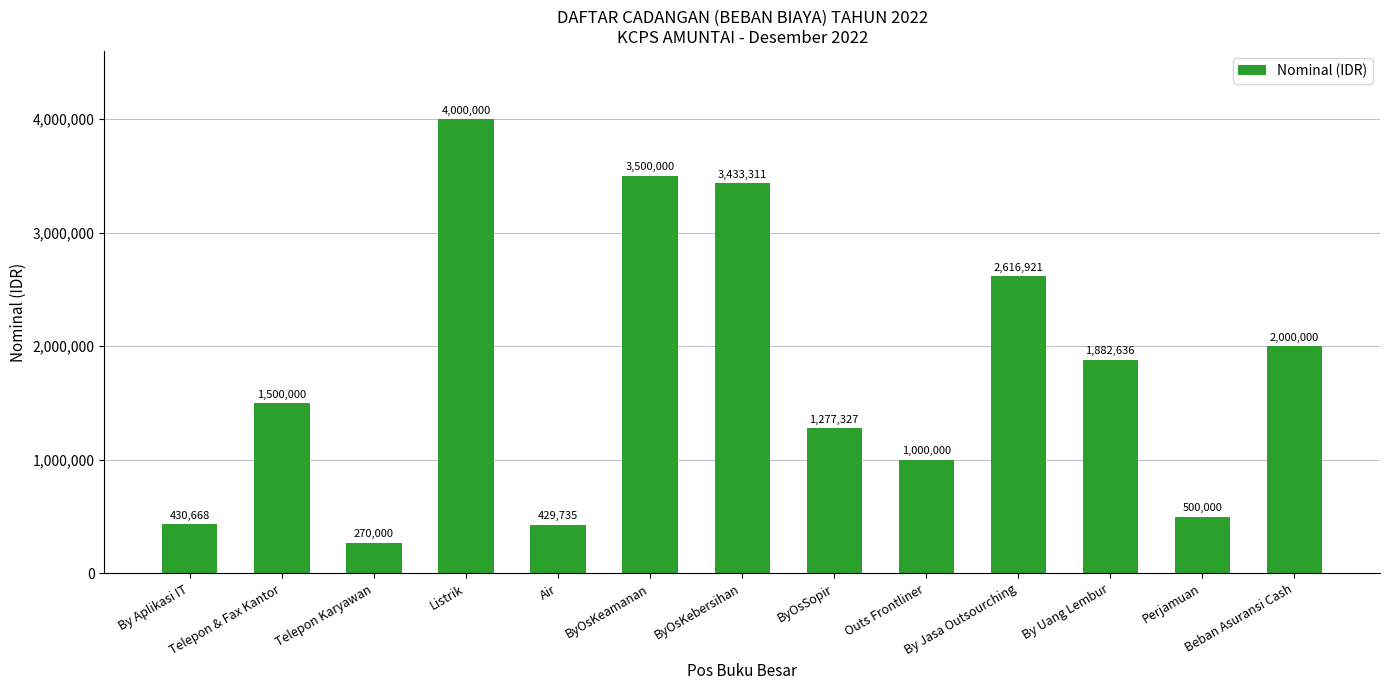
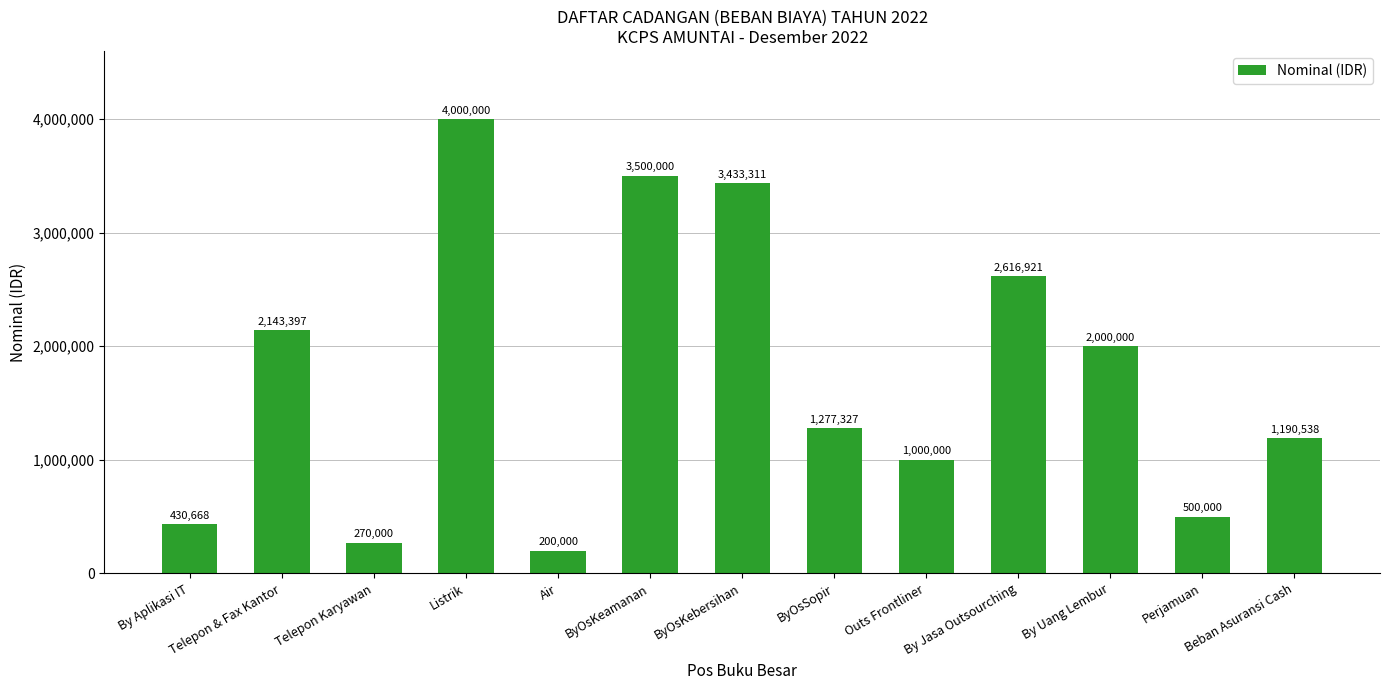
Telepon & Fax Kantor: 1,500,000 -> 2,143,397
Air: 429,735 -> 200,000
By Uang Lembur: 1,882,636 -> 2,000,000
Beban Asuransi Cash: 2,000,000 -> 1,190,538
